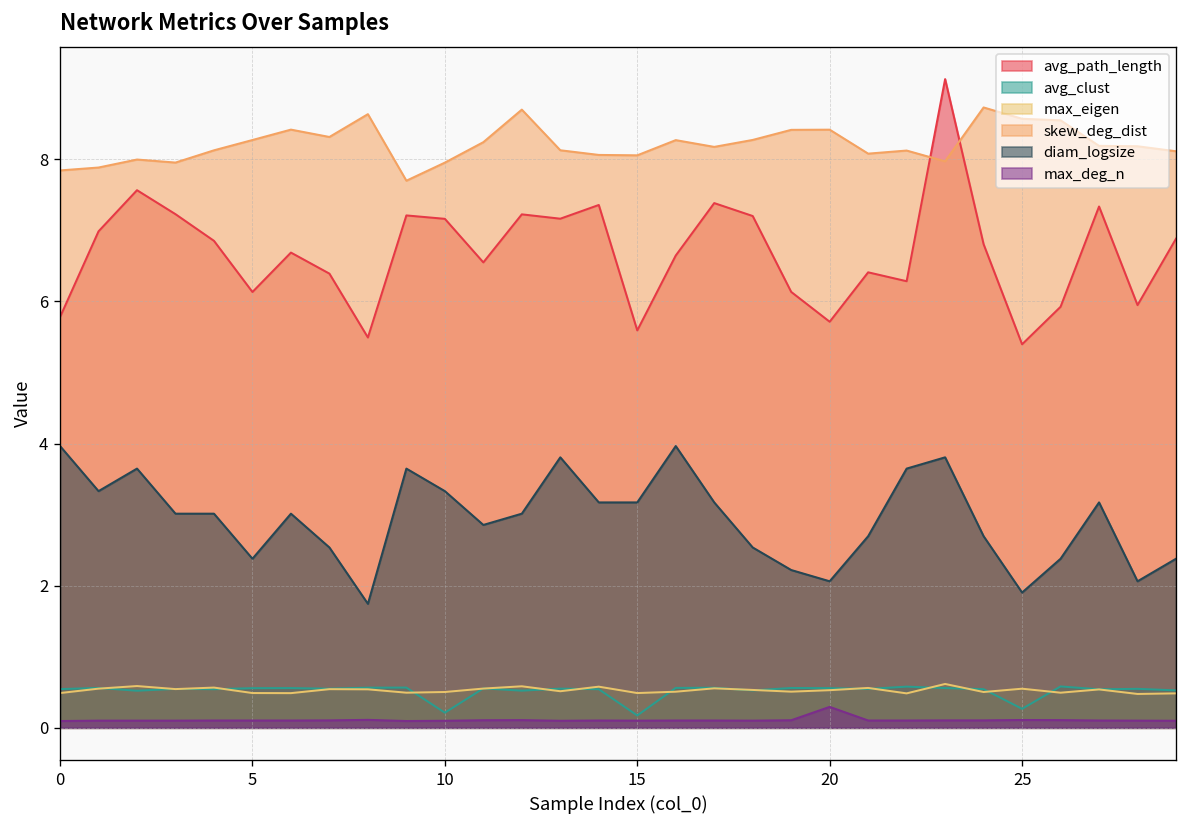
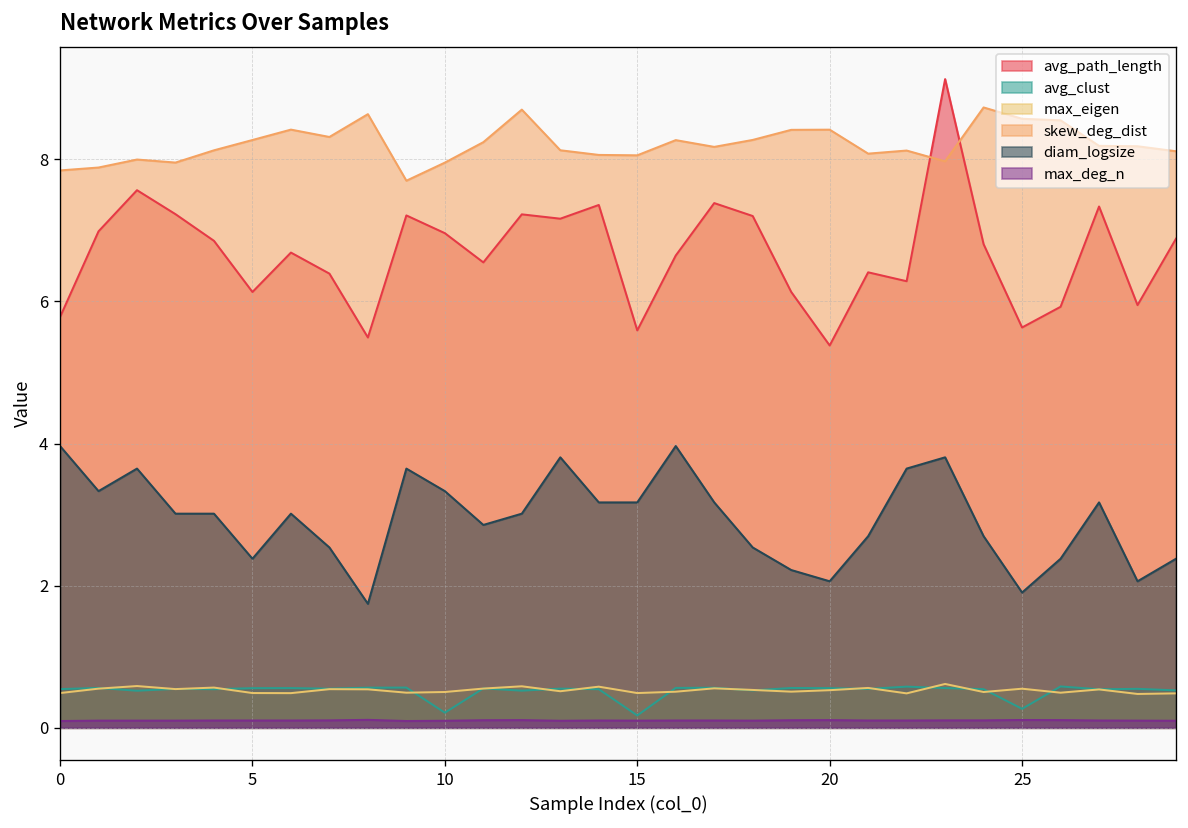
avg_path_length, 10: 7.2 -> 7.0
avg_path_length, 20: 5.7 -> 5.4
max_deg_n, 20: 0.3 -> 0.1
avg_path_length, 25: 5.4 -> 5.6
